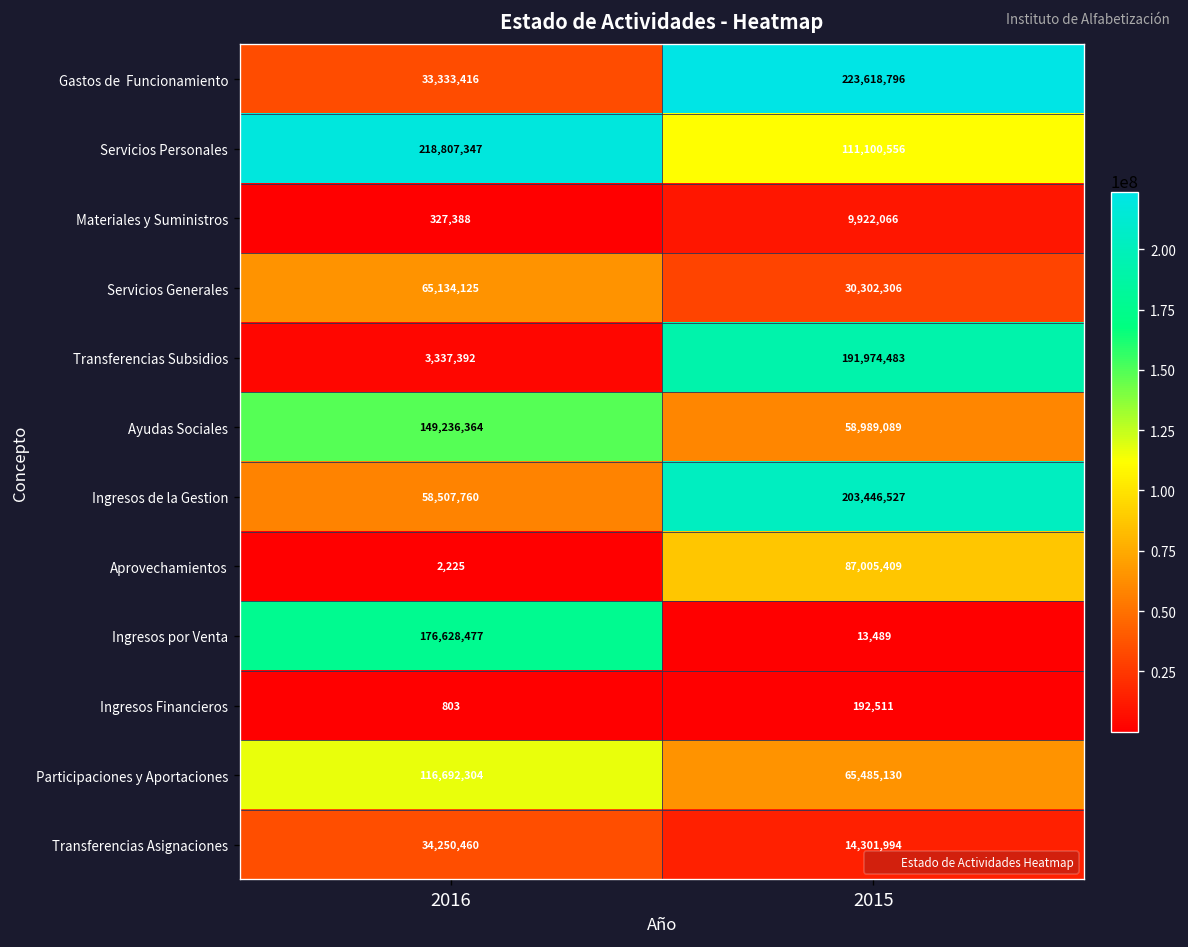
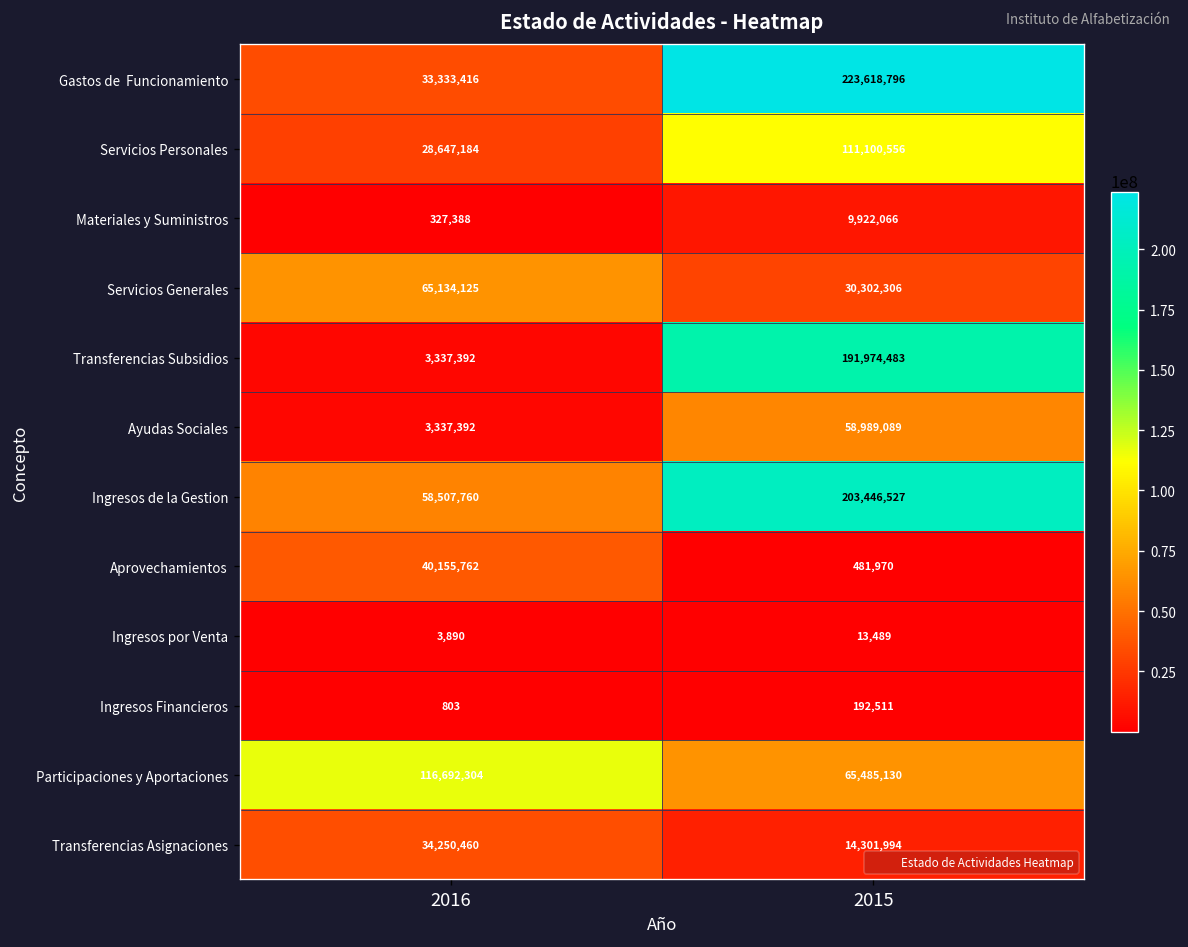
Servicios Personales, 2016: 218,807,347 -> 28,647,184
Ayudas Sociales, 2016: 149,236,364 -> 3,337,392
Aprovechamientos, 2016: 2,225 -> 40,155,762
Aprovechamientos, 2015: 87,005,409 -> 481,970
Ingresos por Venta, 2016: 176,628,477 -> 3,890
